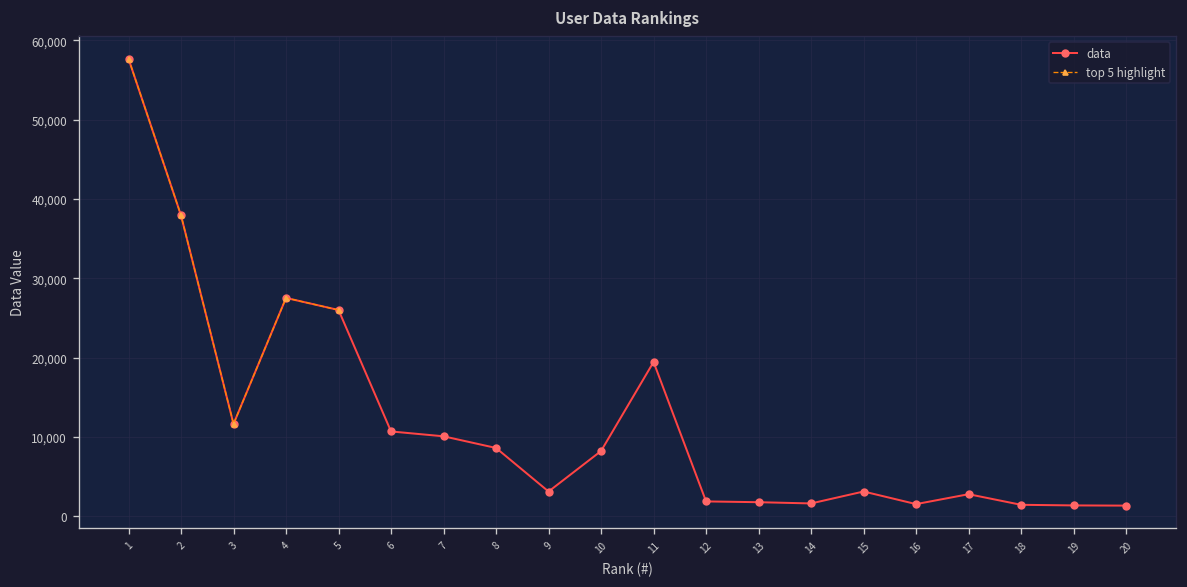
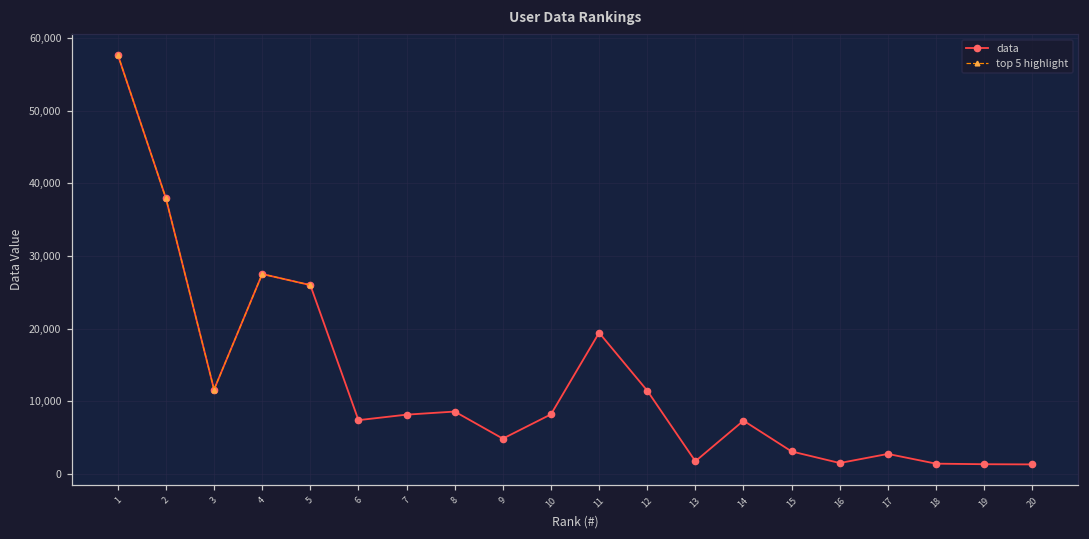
data, 6: 11,000 -> 7,000
data, 7: 10,000 -> 8,000
data, 9: 3,000 -> 5,000
data, 12: 2,000 -> 11,000
data, 14: 2,000 -> 7,000
